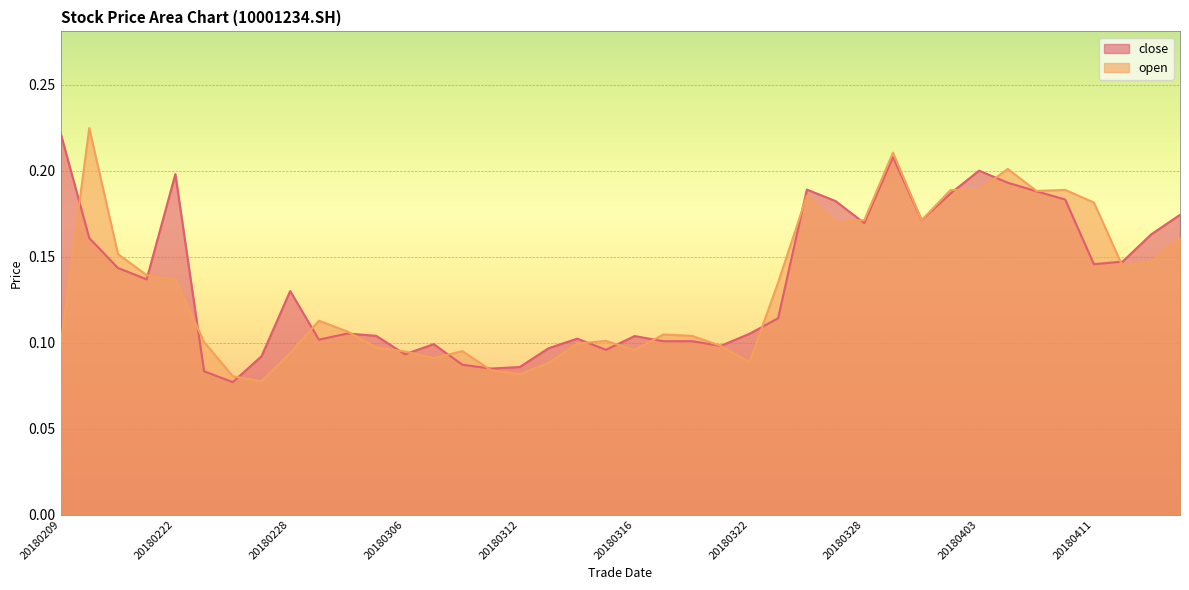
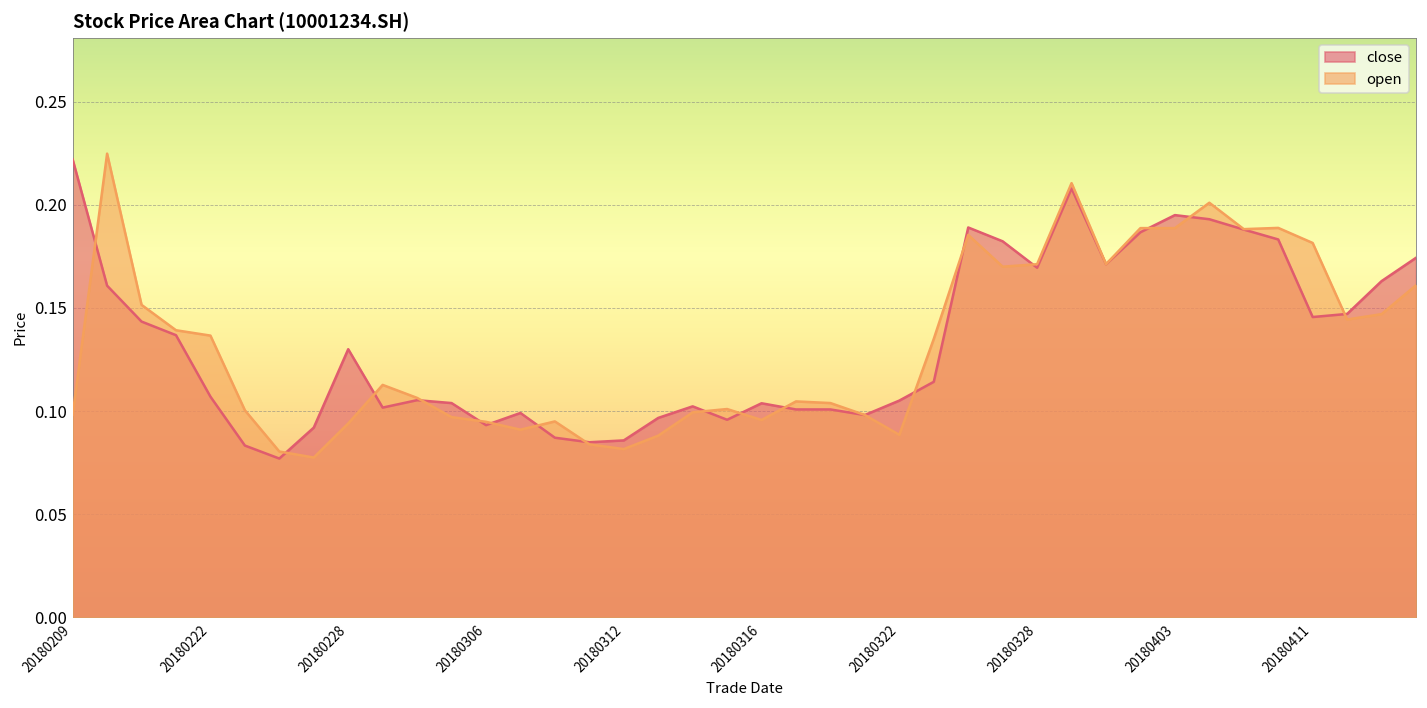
close, 20180222: 0.198 -> 0.107
close, 20180403: 0.200 -> 0.195
